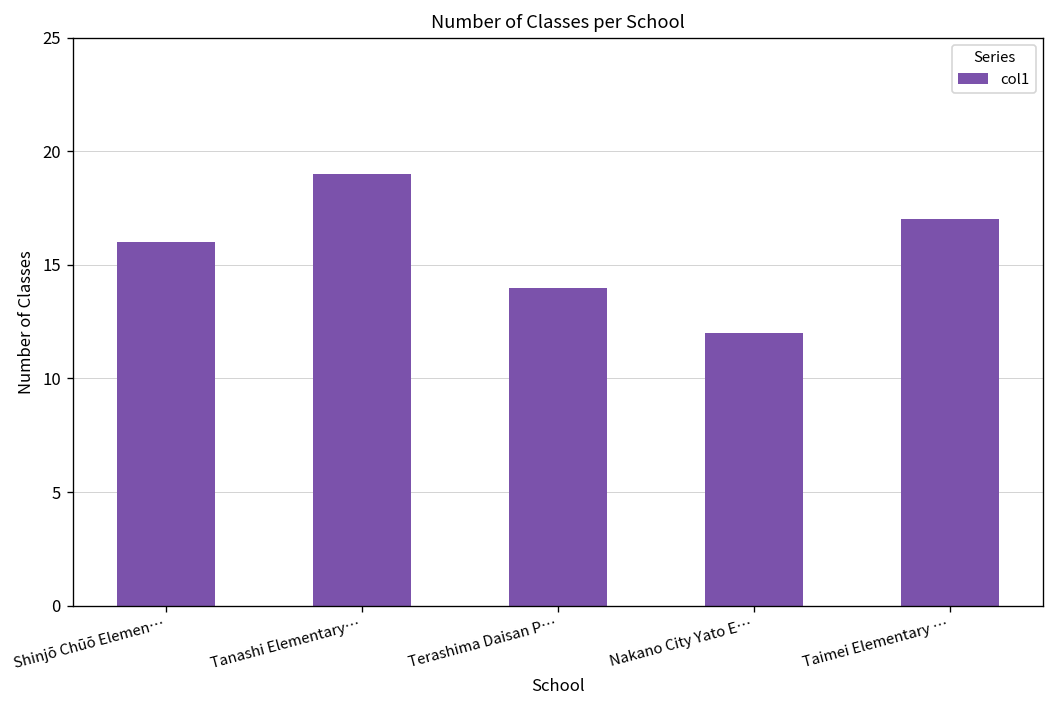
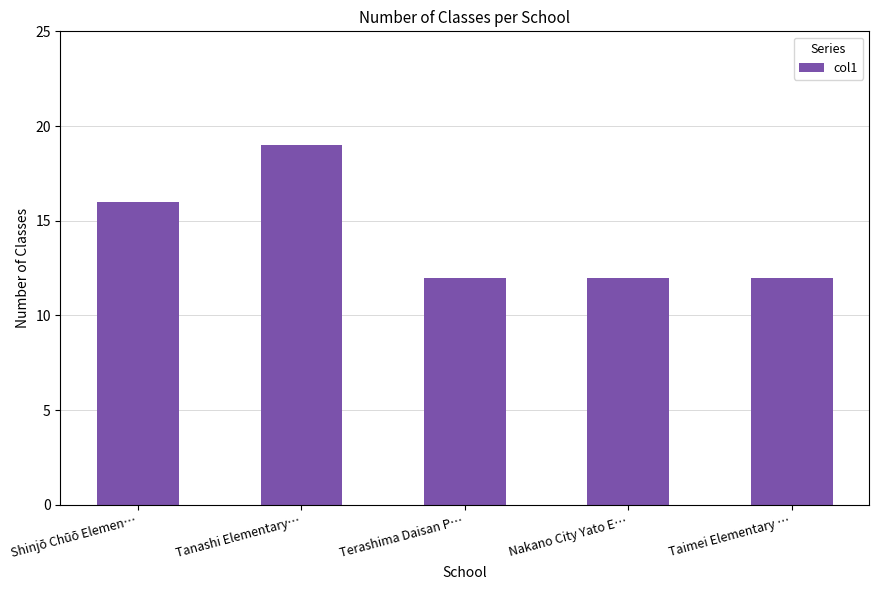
Terashima Daisan P…: 14 -> 12
Taimei Elementary …: 17 -> 12
